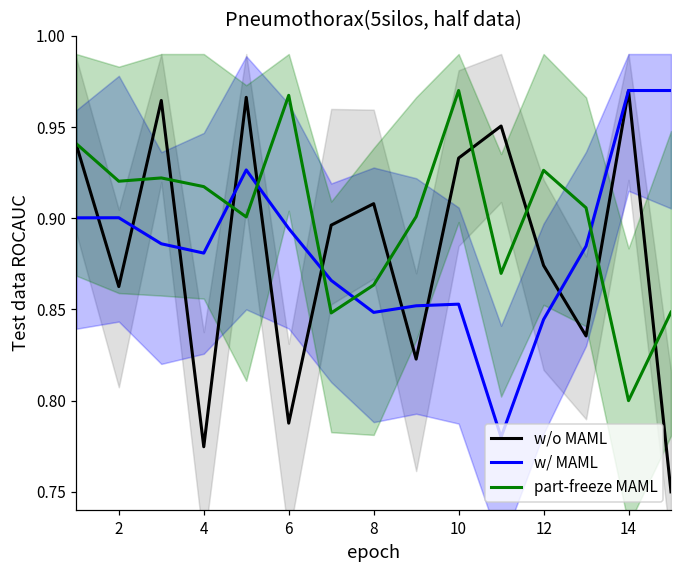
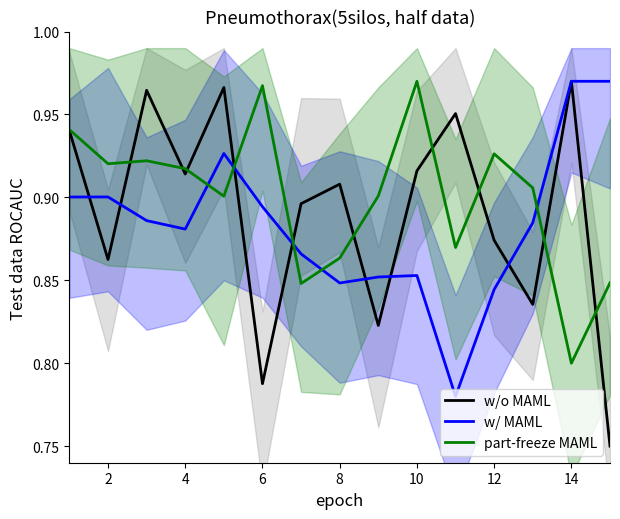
w/o MAML, 4: 0.775 -> 0.914
w/o MAML, 10: 0.933 -> 0.916
